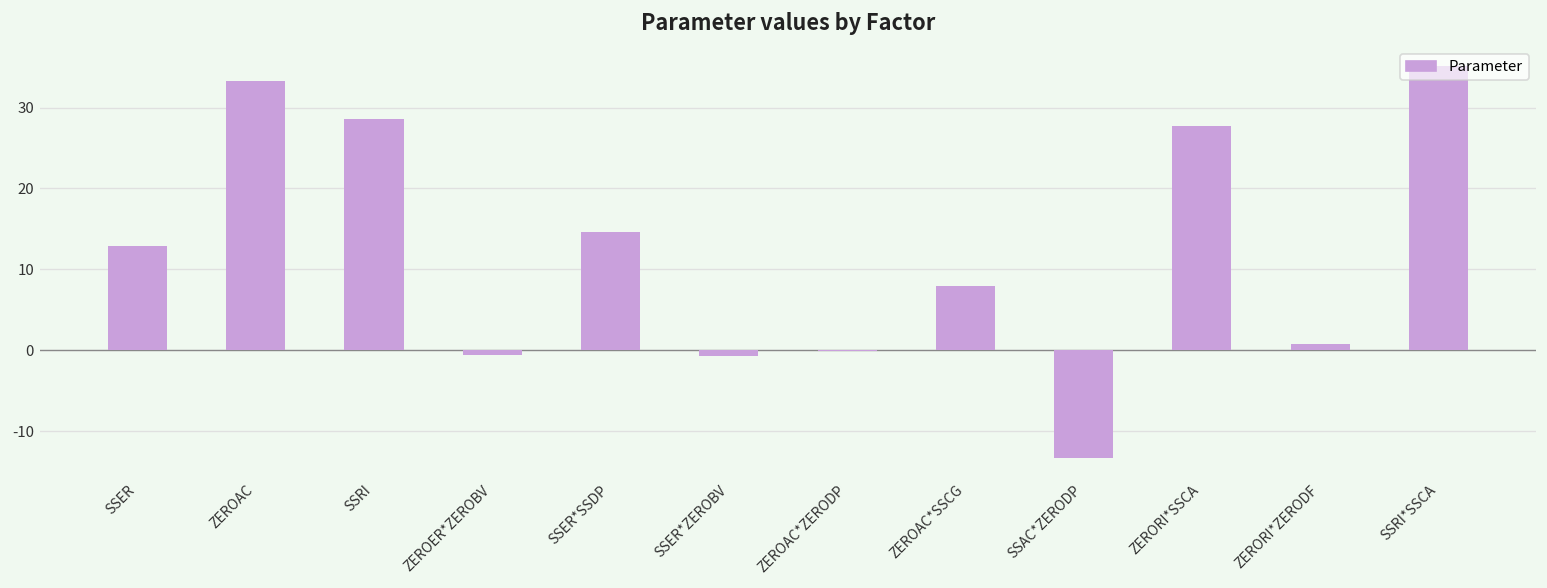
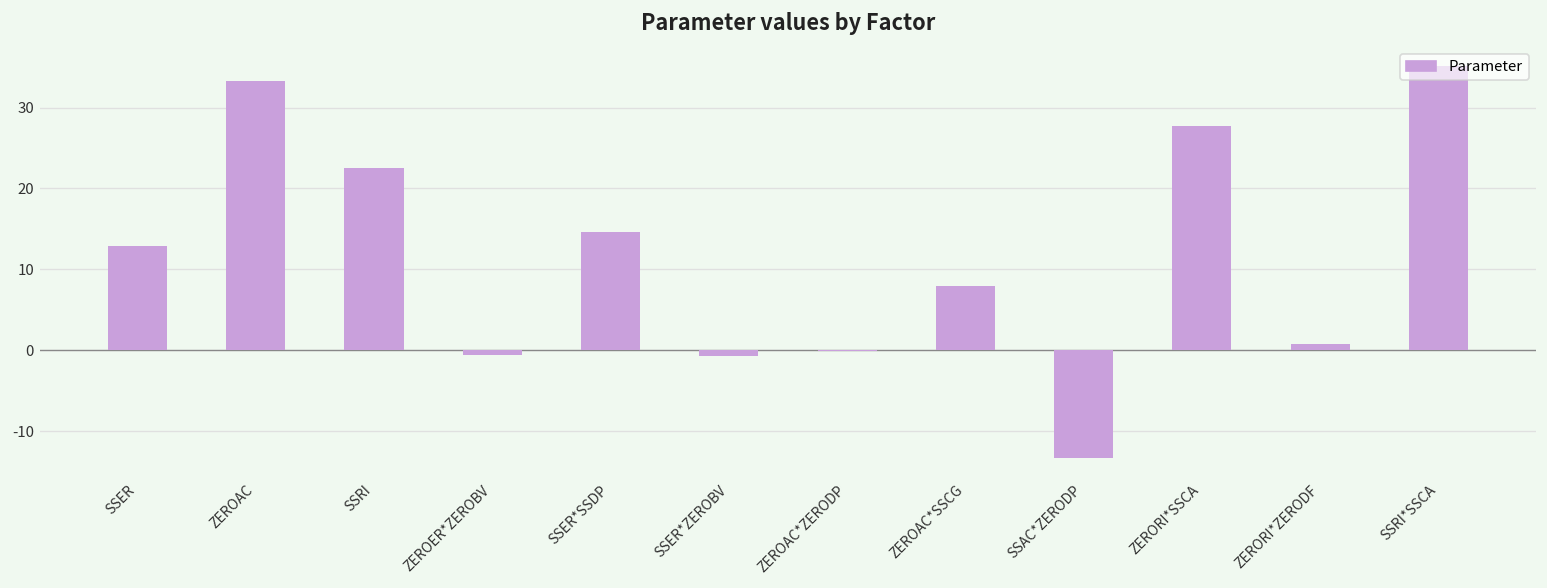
SSRI: 29 -> 23
